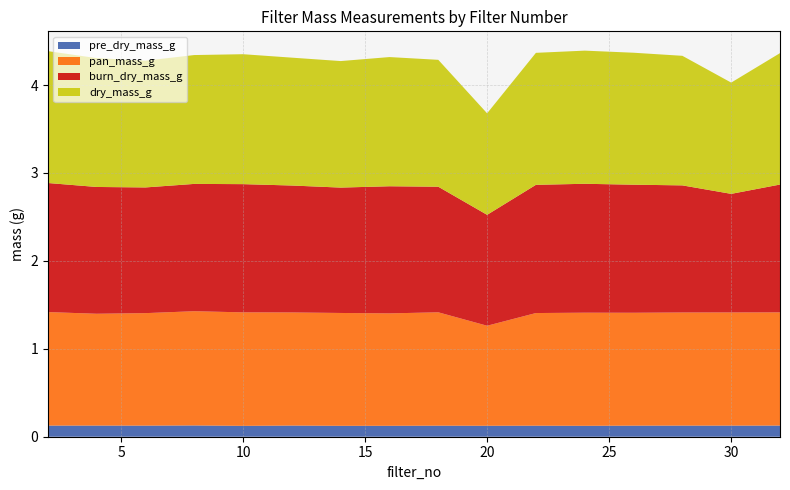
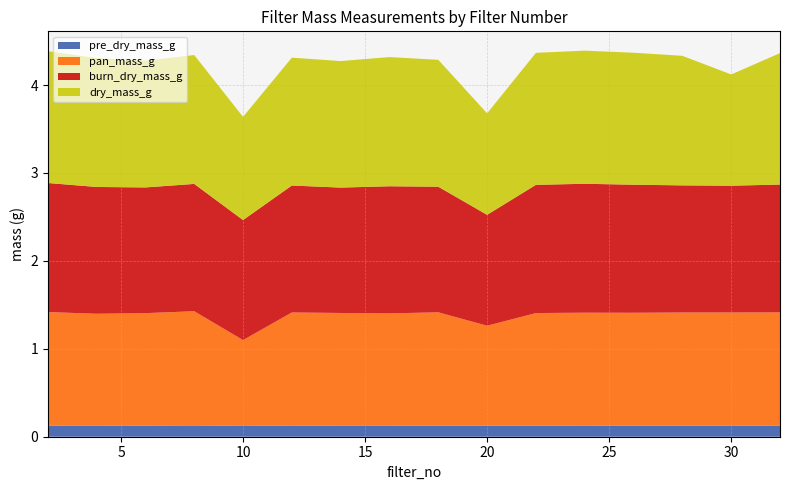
pan_mass_g, 10: 1.3 -> 1.0
burn_dry_mass_g, 10: 1.5 -> 1.4
dry_mass_g, 10: 1.5 -> 1.2
burn_dry_mass_g, 30: 1.3 -> 1.4
